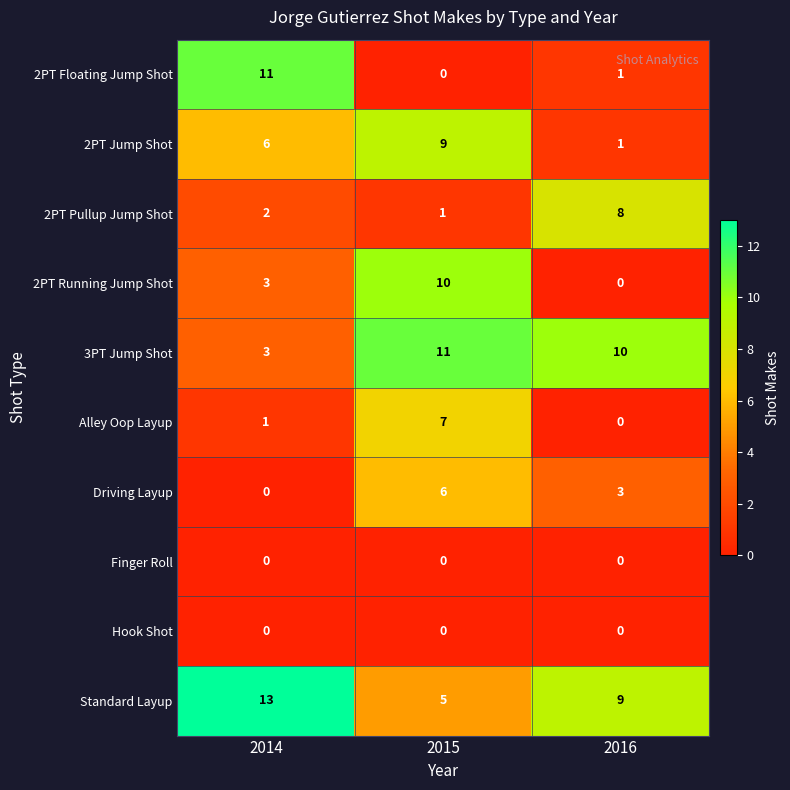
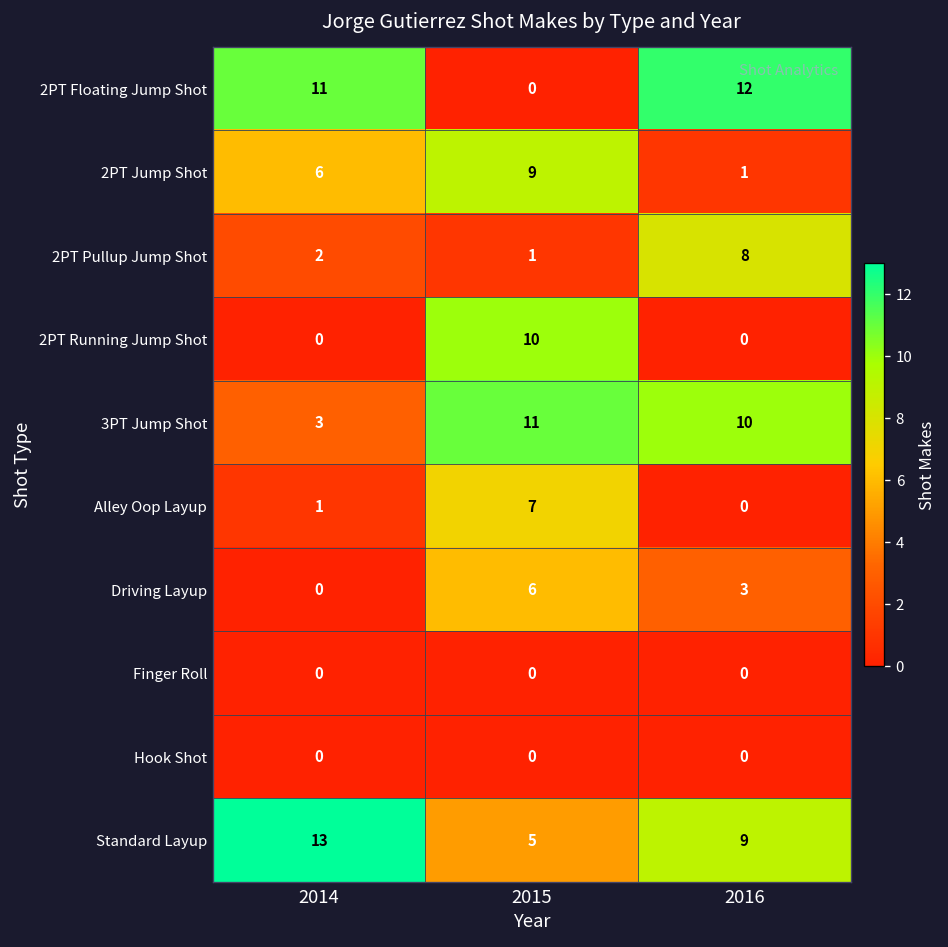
2PT Floating Jump Shot, 2016: 1 -> 12
2PT Running Jump Shot, 2014: 3 -> 0
